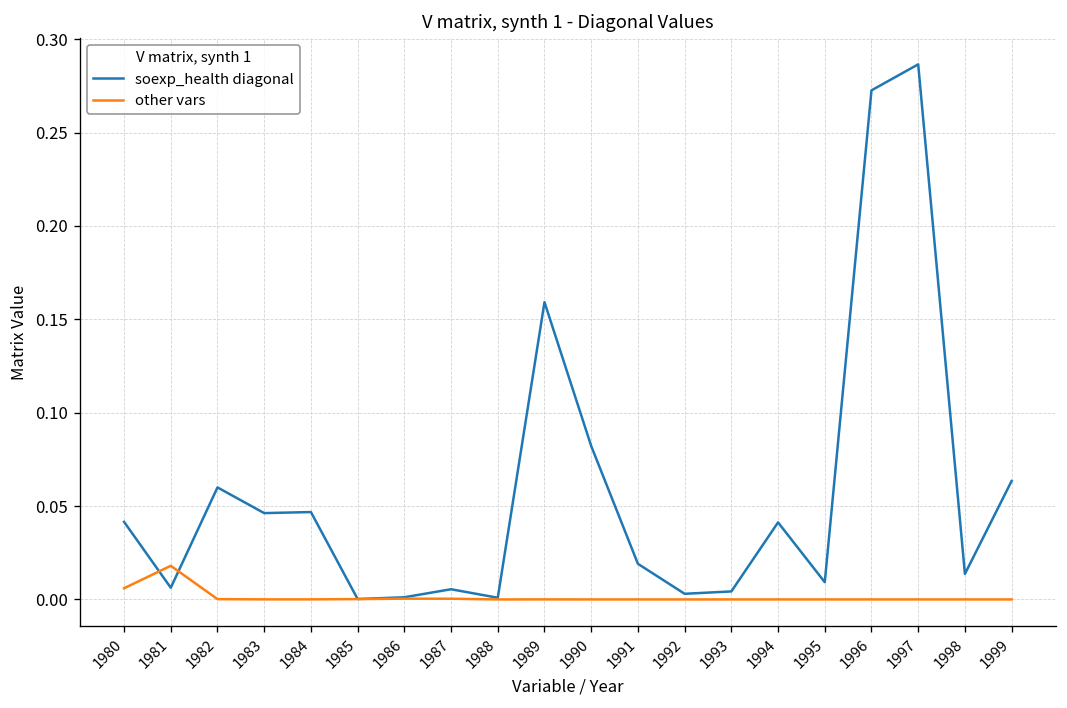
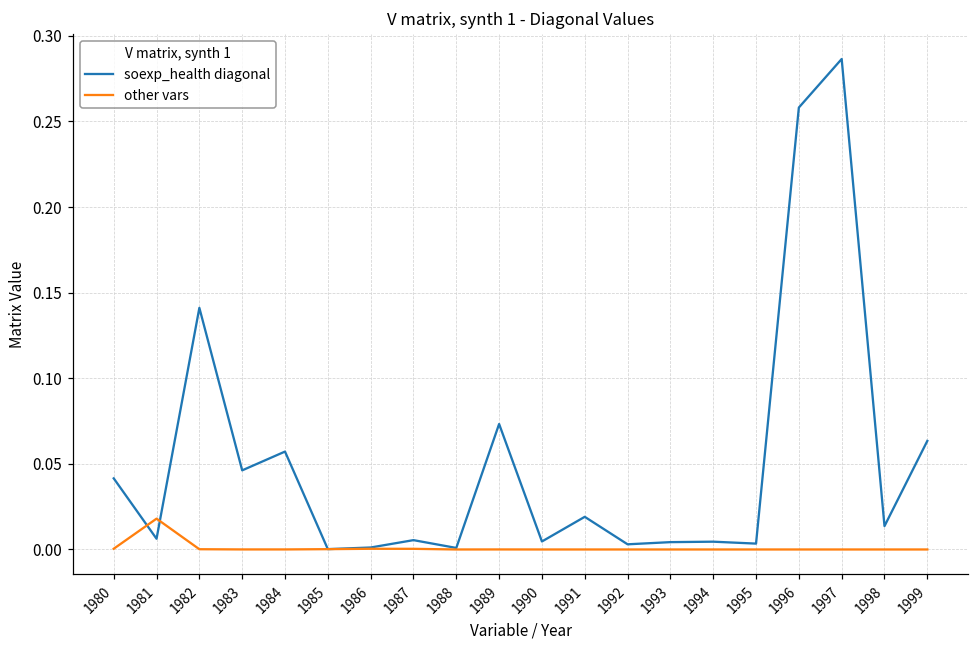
other vars, 1980: 0.006 -> 0.000
soexp_health diagonal, 1982: 0.060 -> 0.141
soexp_health diagonal, 1984: 0.047 -> 0.057
soexp_health diagonal, 1989: 0.159 -> 0.073
soexp_health diagonal, 1990: 0.082 -> 0.005
soexp_health diagonal, 1994: 0.041 -> 0.005
soexp_health diagonal, 1995: 0.009 -> 0.003
soexp_health diagonal, 1996: 0.273 -> 0.258
